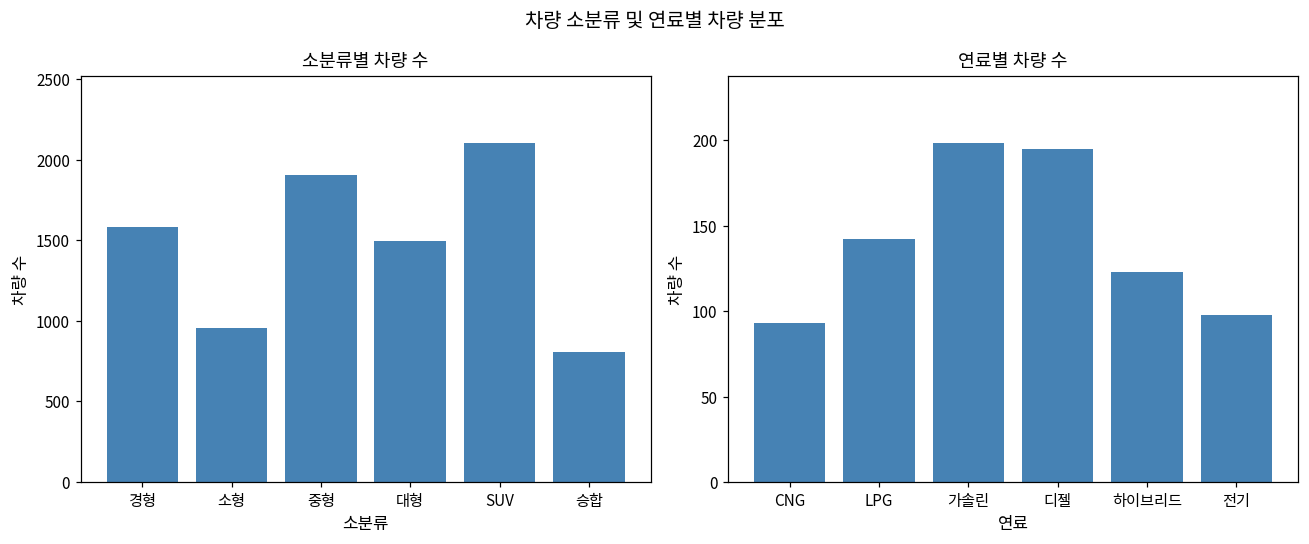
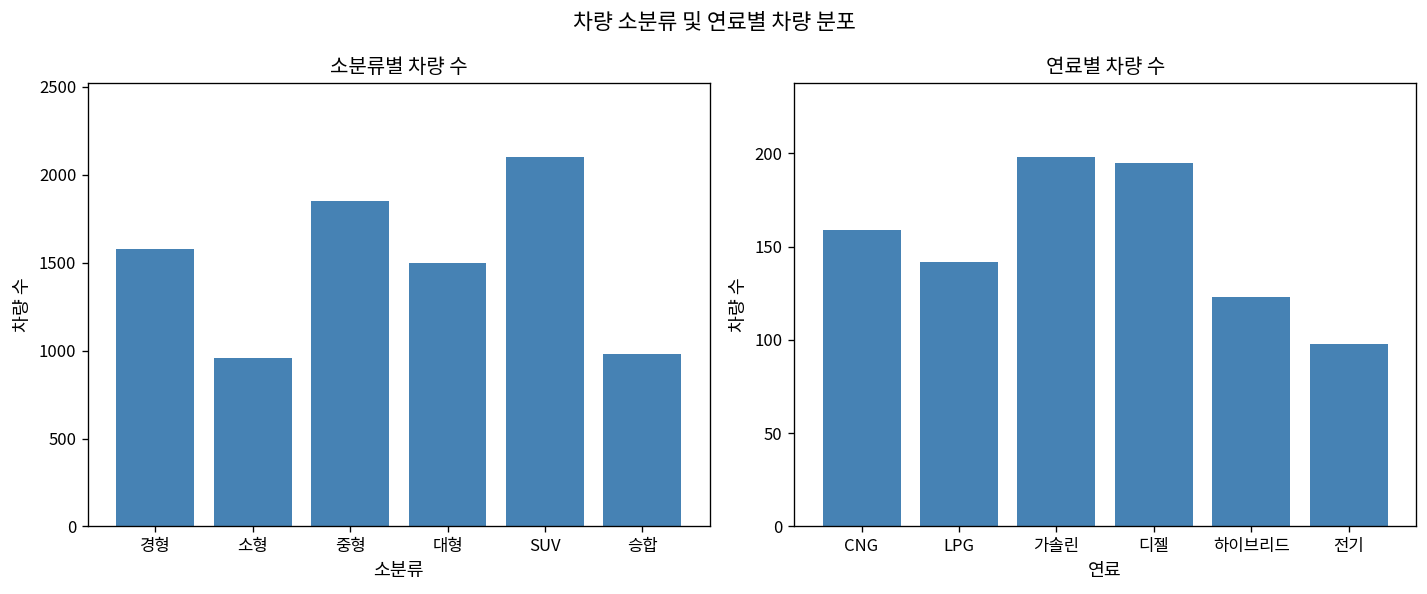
소분류별 차량 수, 중형: 1910 -> 1850
소분류별 차량 수, 승합: 810 -> 980
연료별 차량 수, CNG: 93 -> 159
